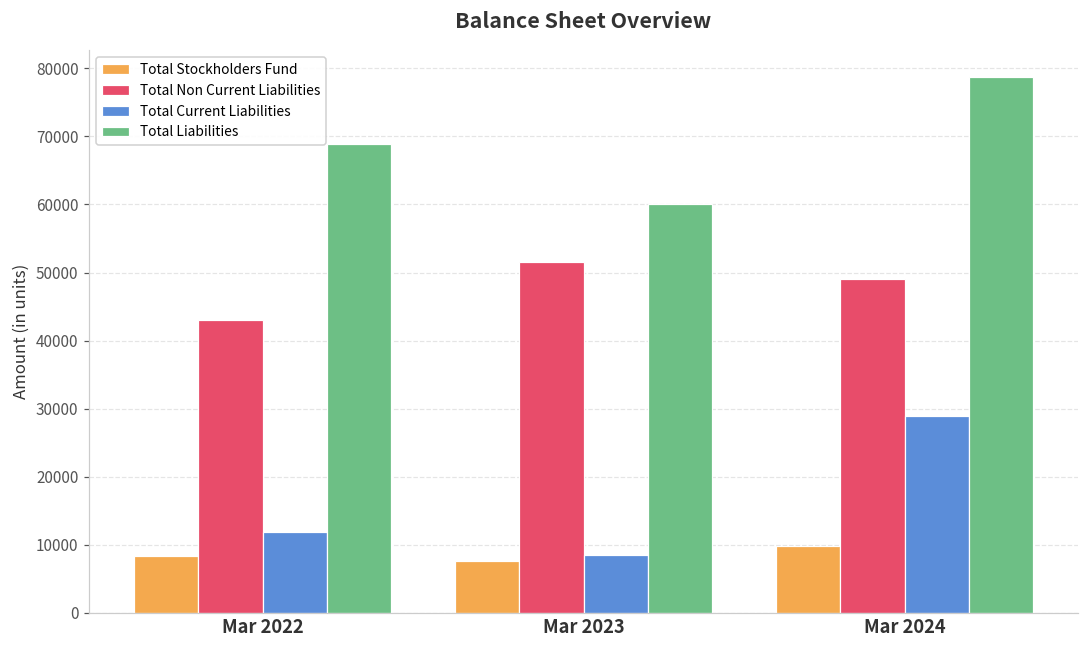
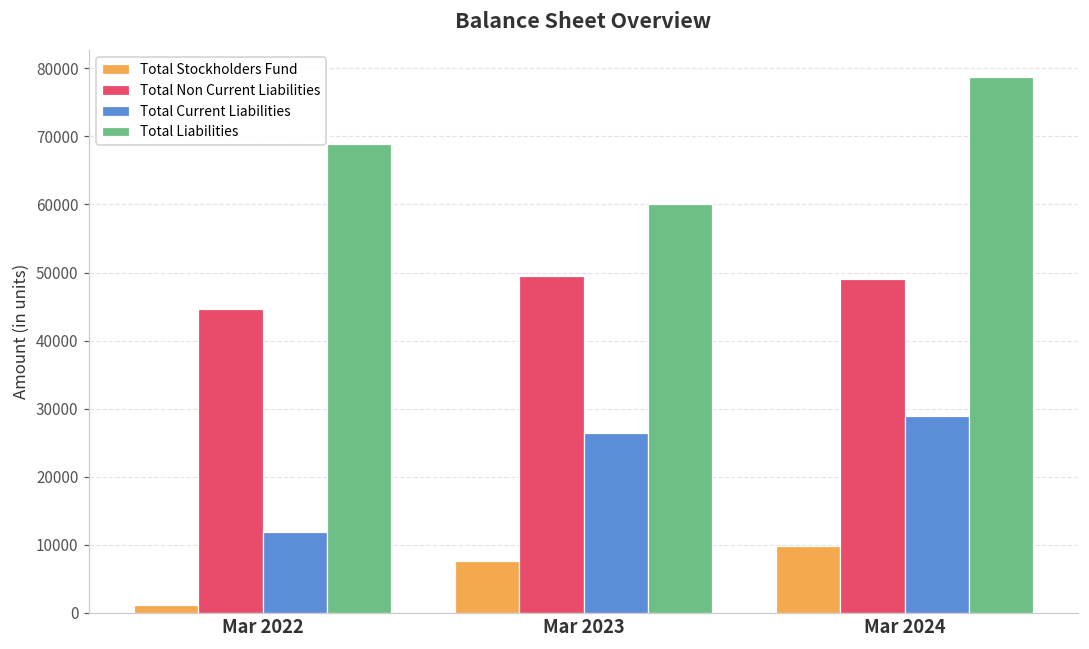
Total Stockholders Fund, Mar 2022: 8000 -> 1000
Total Non Current Liabilities, Mar 2022: 43000 -> 45000
Total Non Current Liabilities, Mar 2023: 52000 -> 50000
Total Current Liabilities, Mar 2023: 8000 -> 26000
